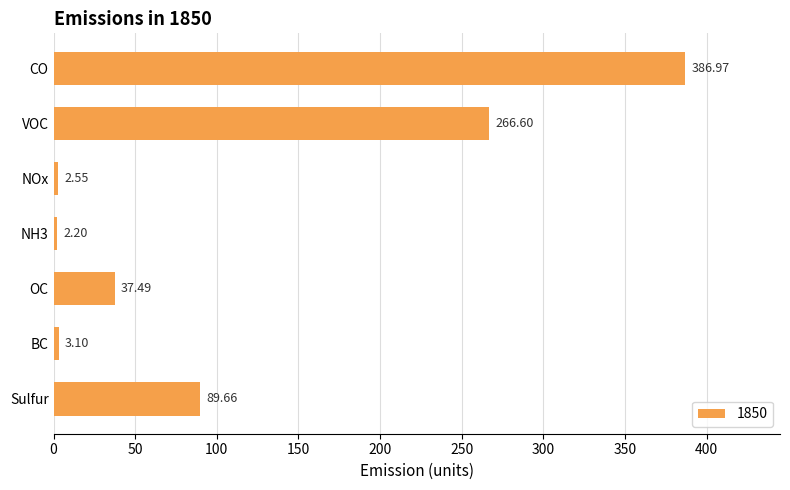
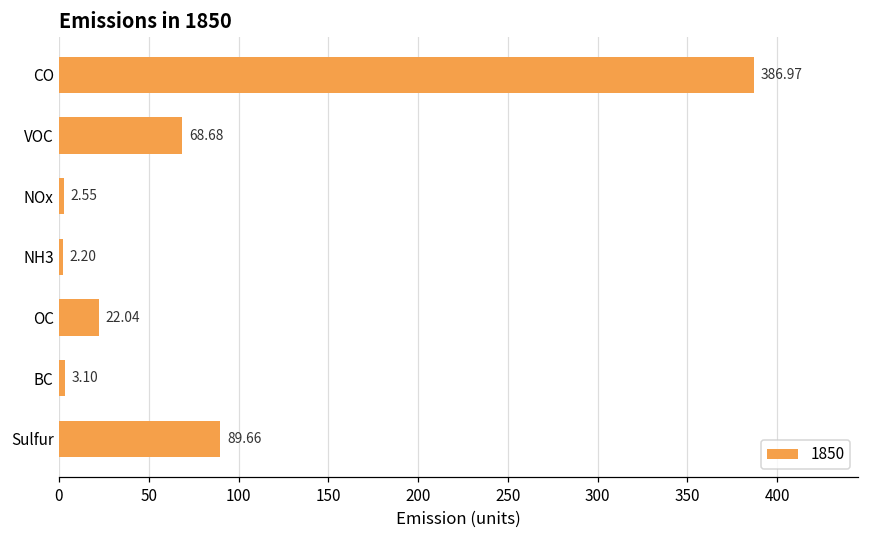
VOC: 266.60 -> 68.68
OC: 37.49 -> 22.04
